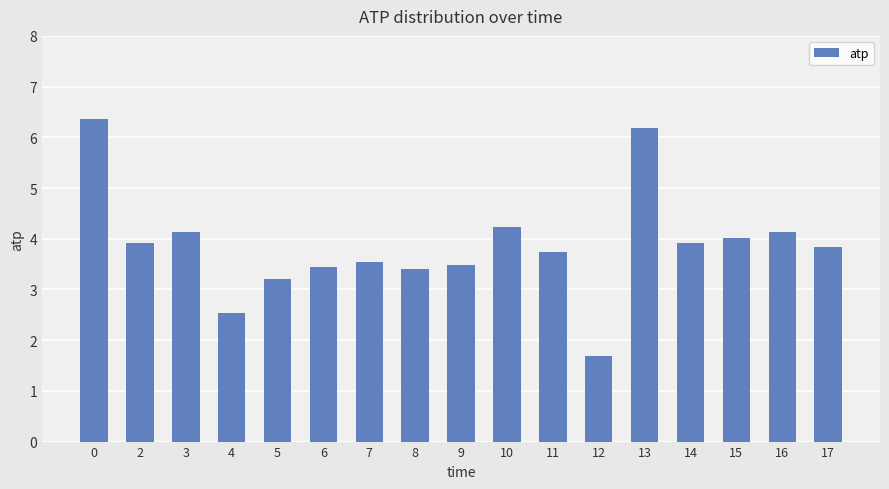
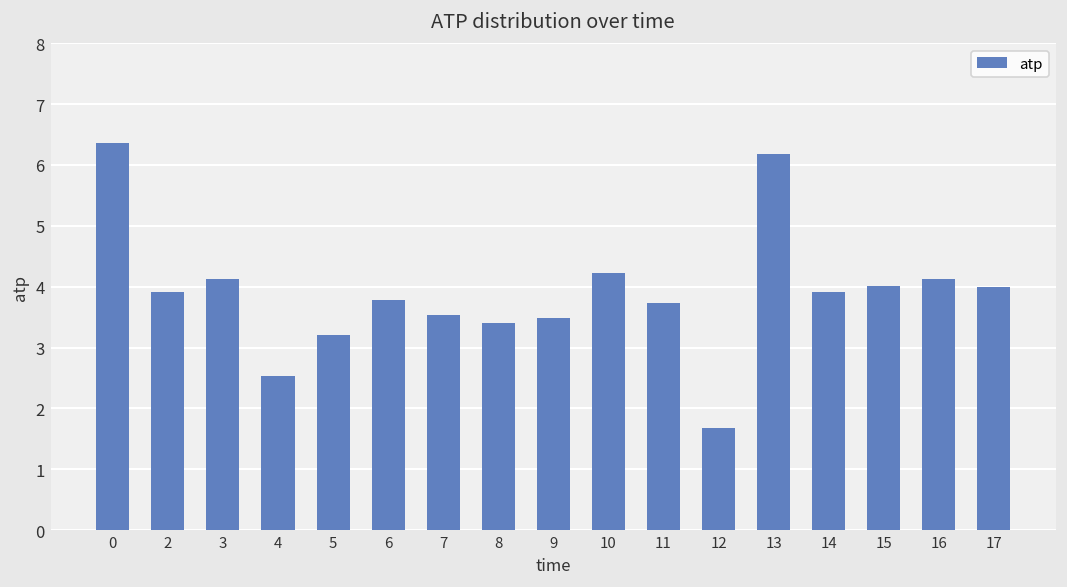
6: 3.4 -> 3.8
17: 3.8 -> 4.0
